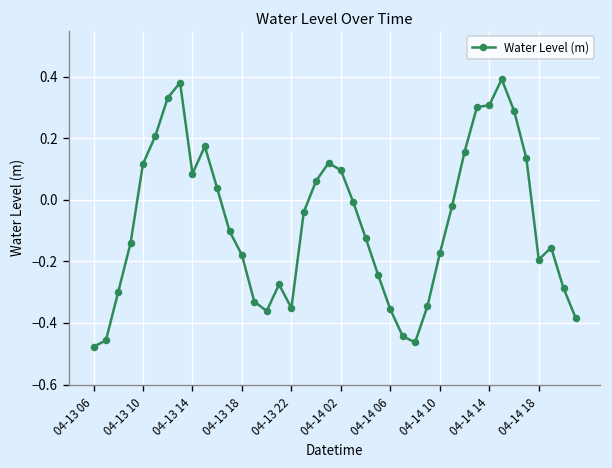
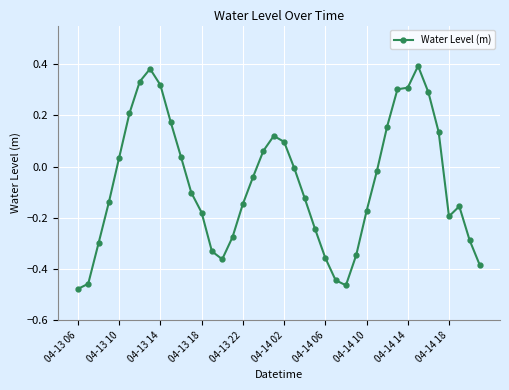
04-13 10: 0.12 -> 0.03
04-13 14: 0.08 -> 0.32
04-13 22: -0.35 -> -0.15
